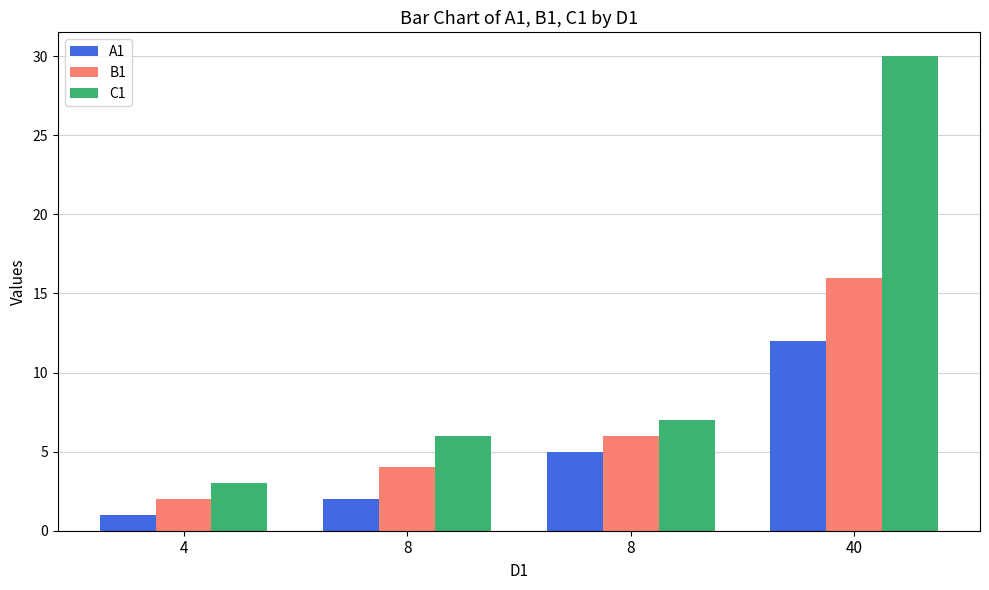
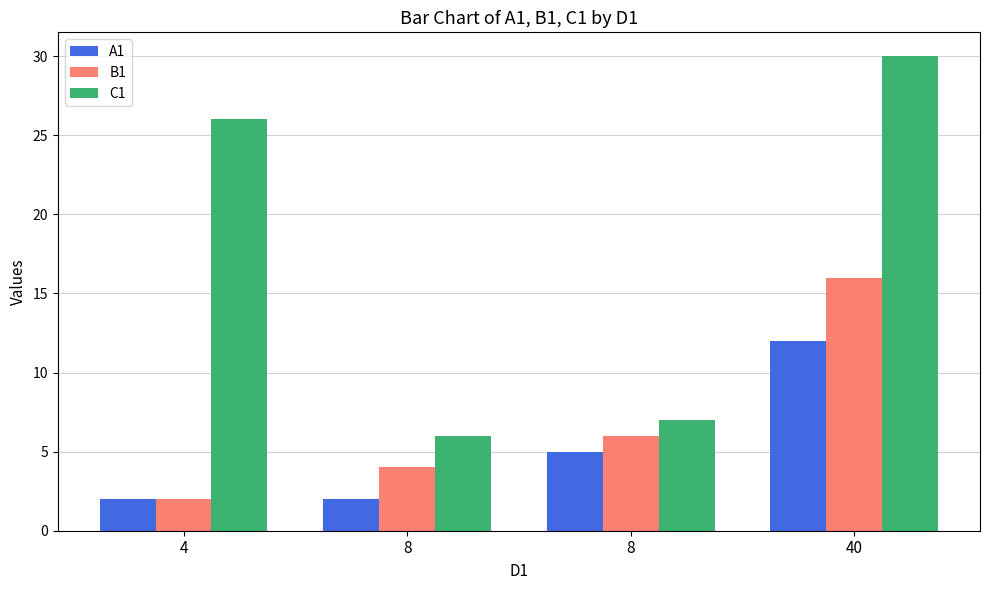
A1, 4: 1 -> 2
C1, 4: 3 -> 26
